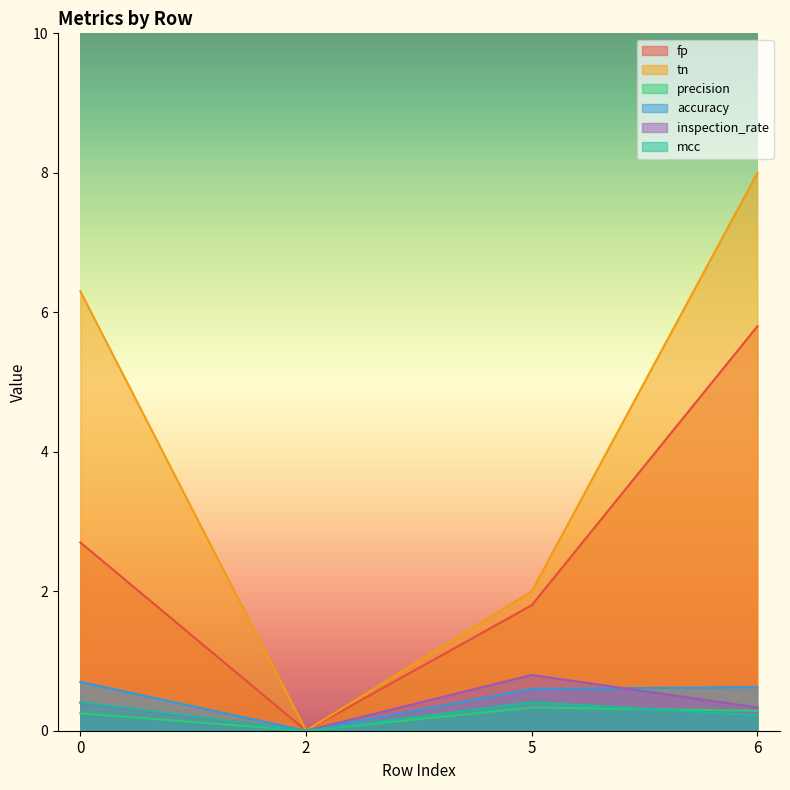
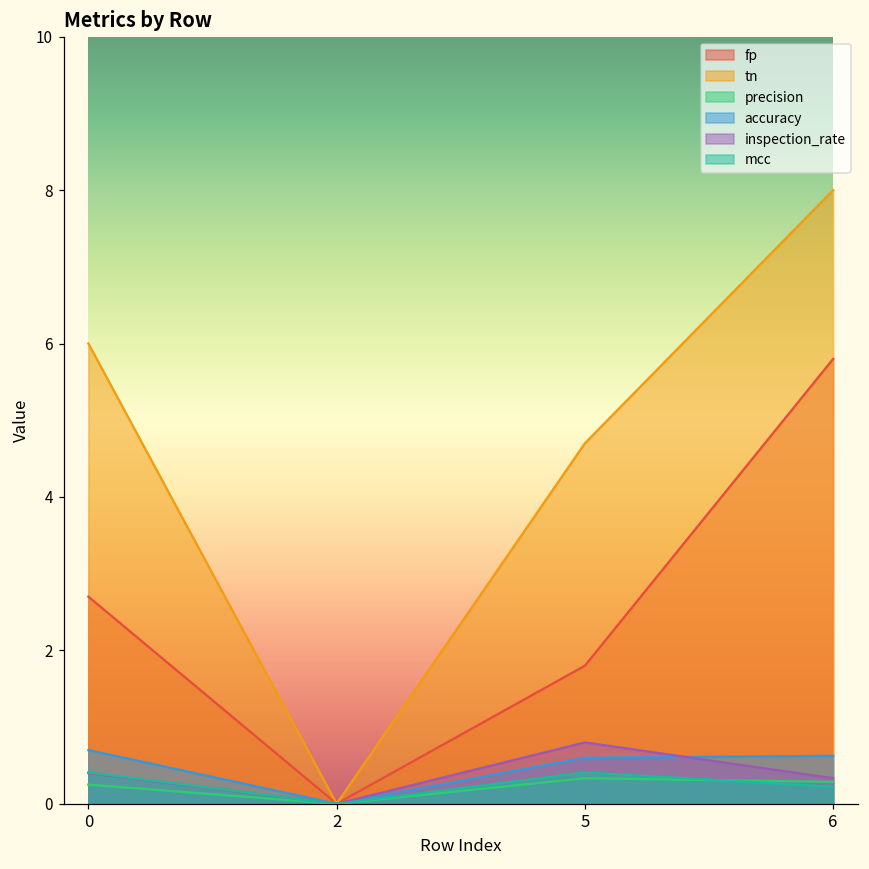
tn, 0: 6.3 -> 6.0
tn, 5: 2.0 -> 4.7
